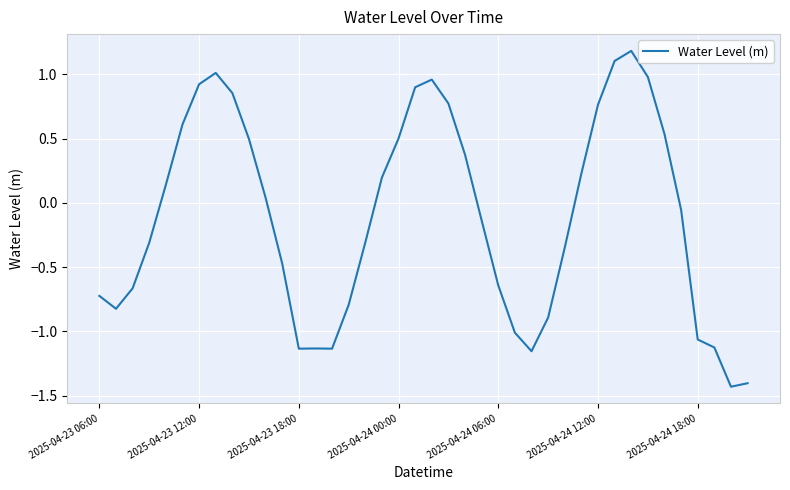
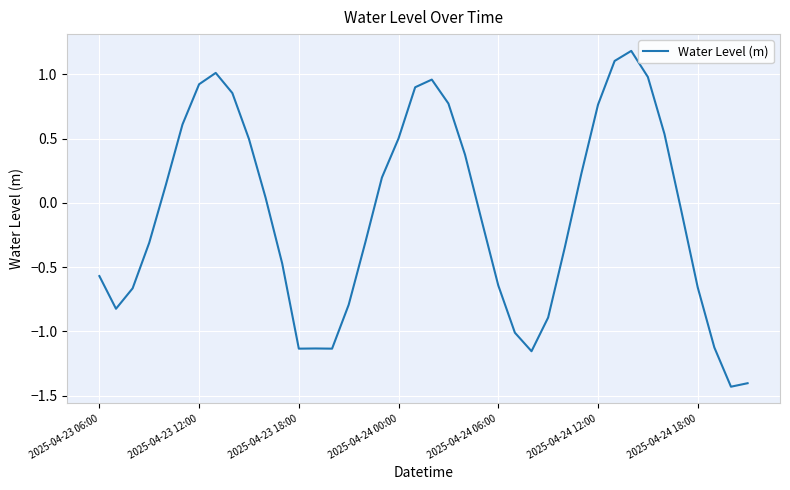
2025-04-23 06:00: -0.72 -> -0.57
2025-04-24 18:00: -1.06 -> -0.66
